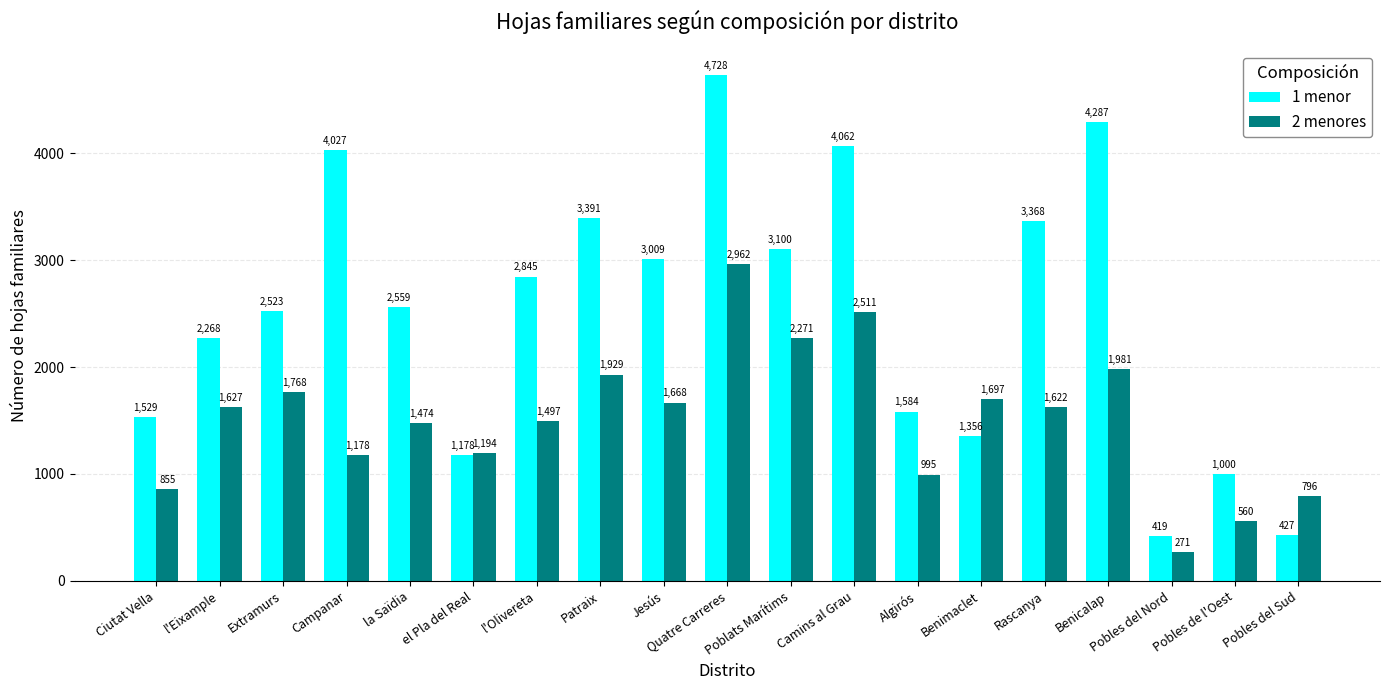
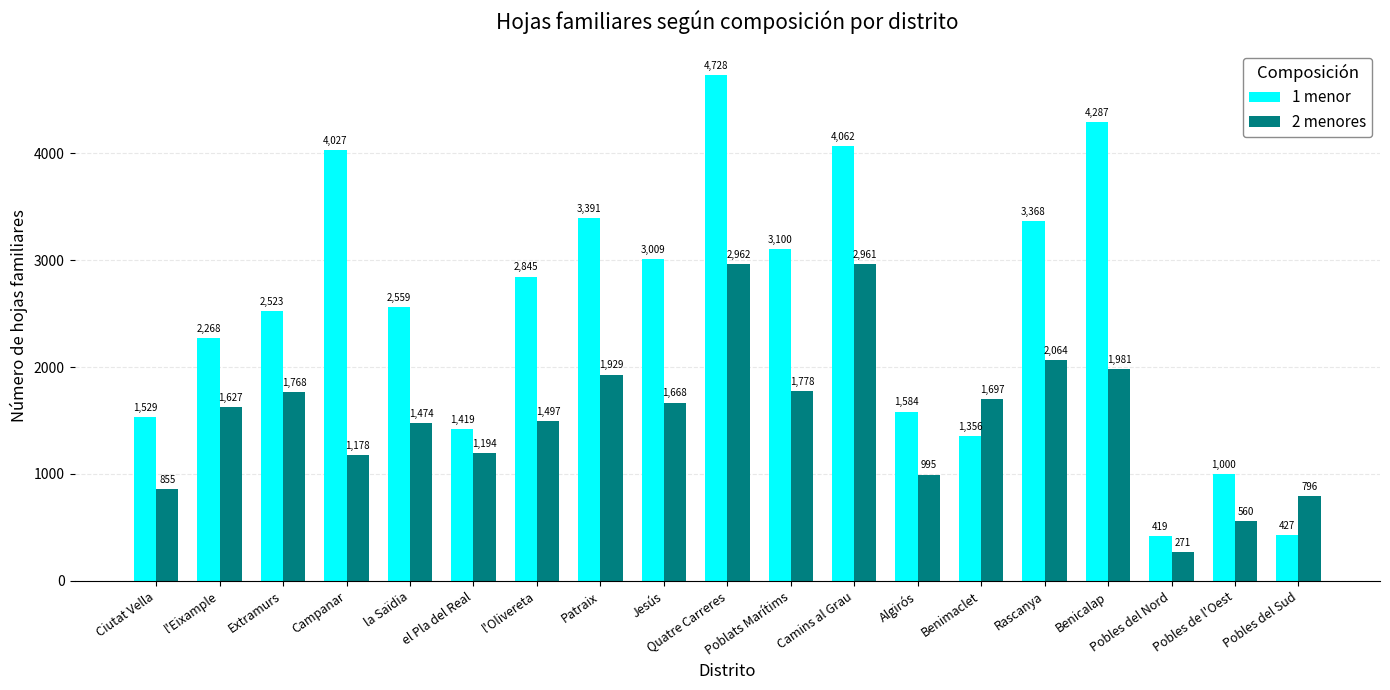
1 menor, el Pla del Real: 1,178 -> 1,419
2 menores, Poblats Marítims: 2,271 -> 1,778
2 menores, Camins al Grau: 2,511 -> 2,961
2 menores, Rascanya: 1,622 -> 2,064
